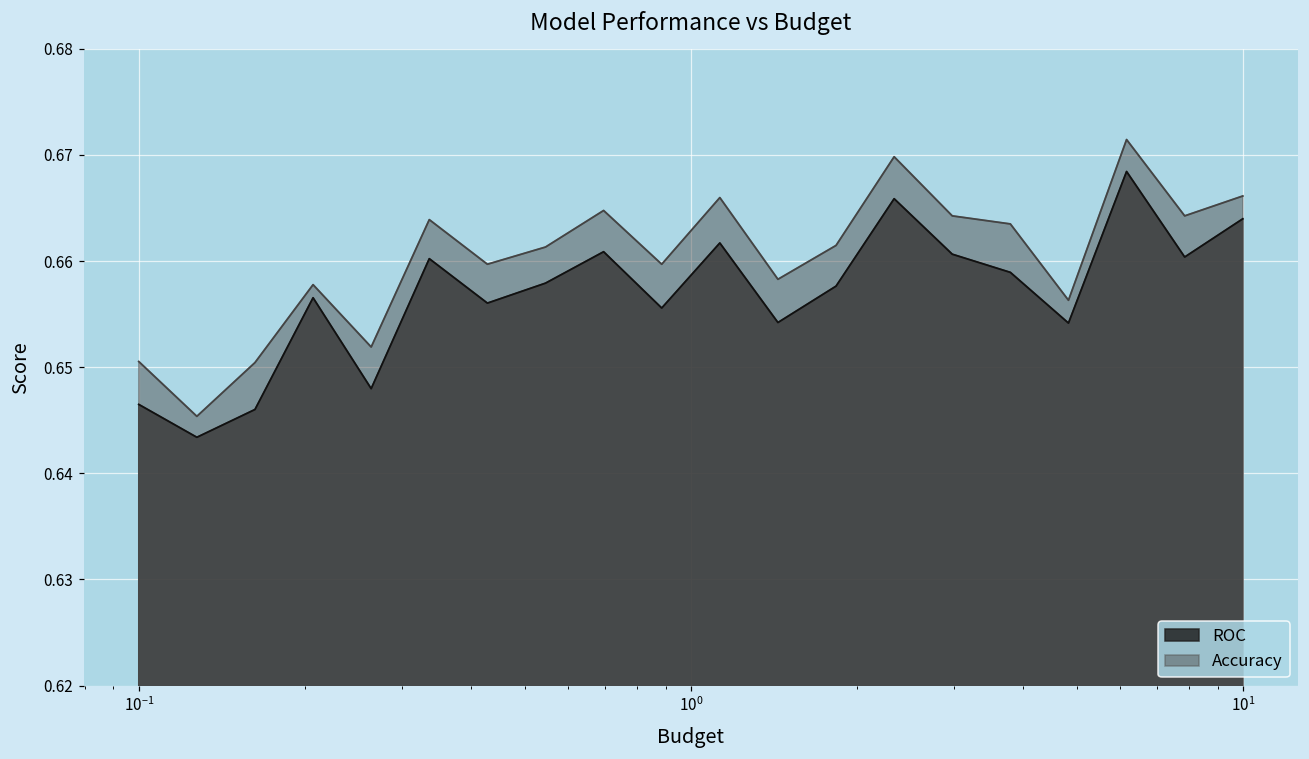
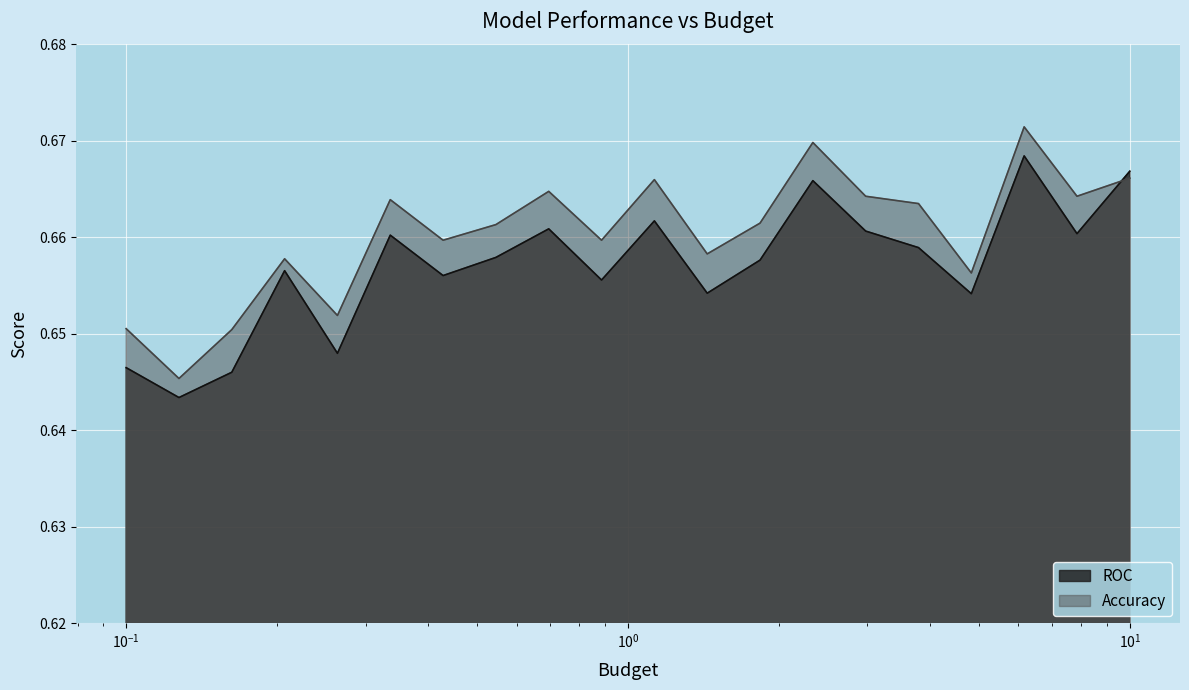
ROC, 10^1: 0.664 -> 0.667
